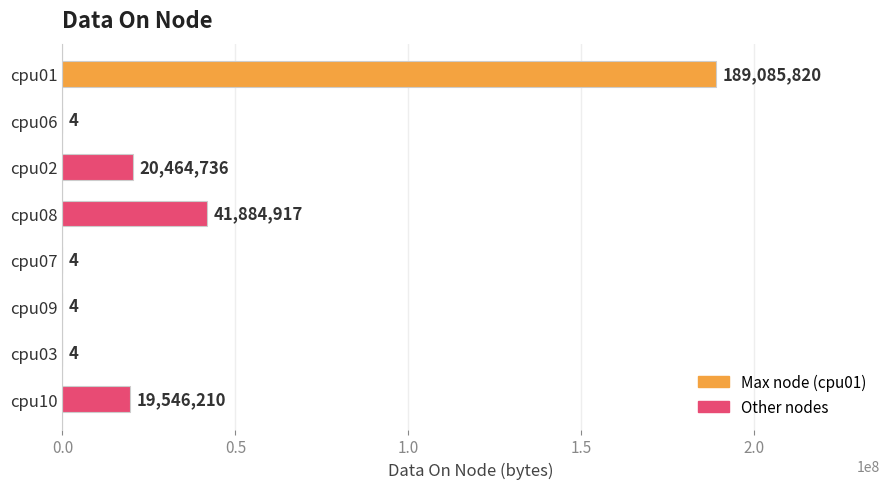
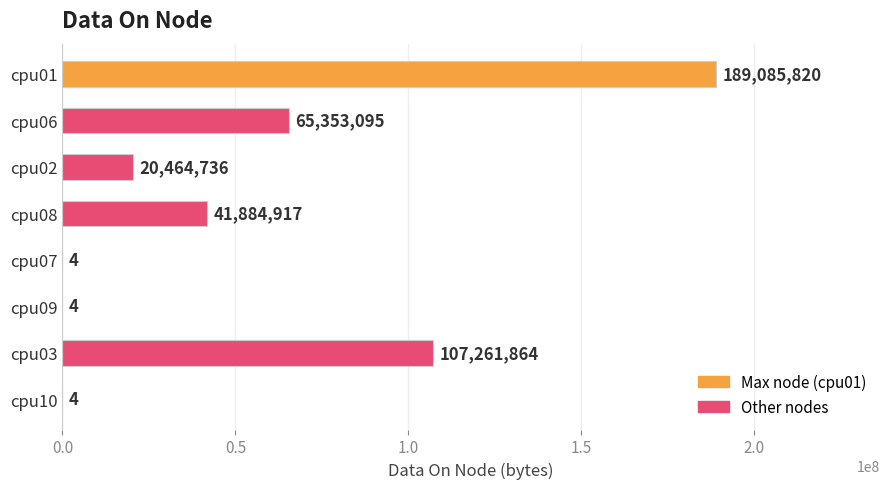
cpu06: 4 -> 65,353,095
cpu03: 4 -> 107,261,864
cpu10: 19,546,210 -> 4
